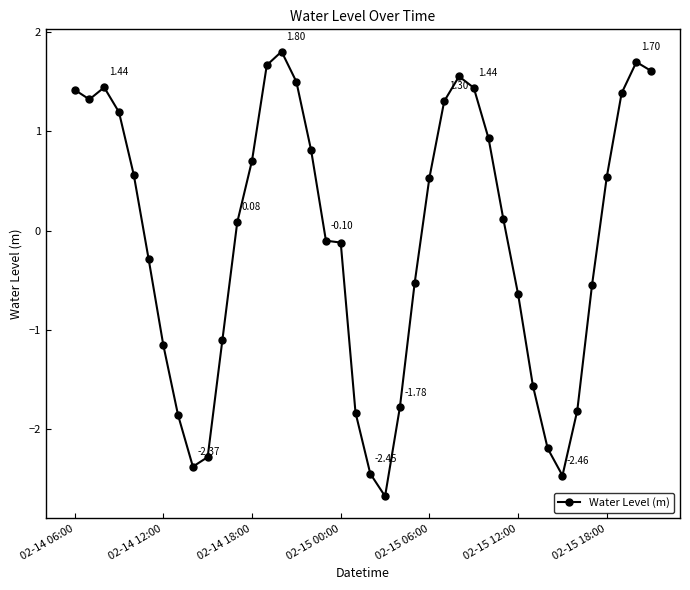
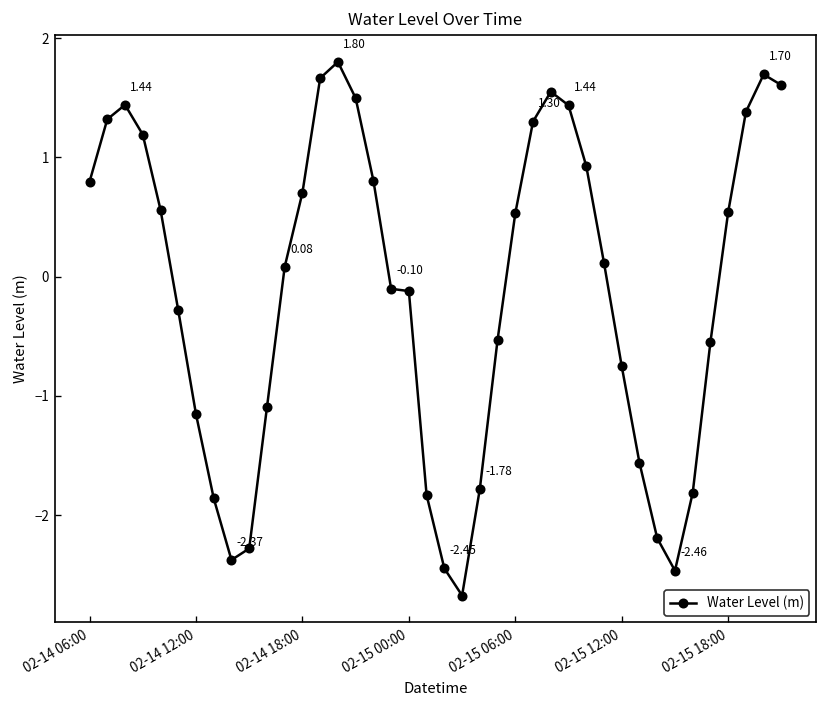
02-14 06:00: 1.4 -> 0.8
02-15 12:00: -0.6 -> -0.8
